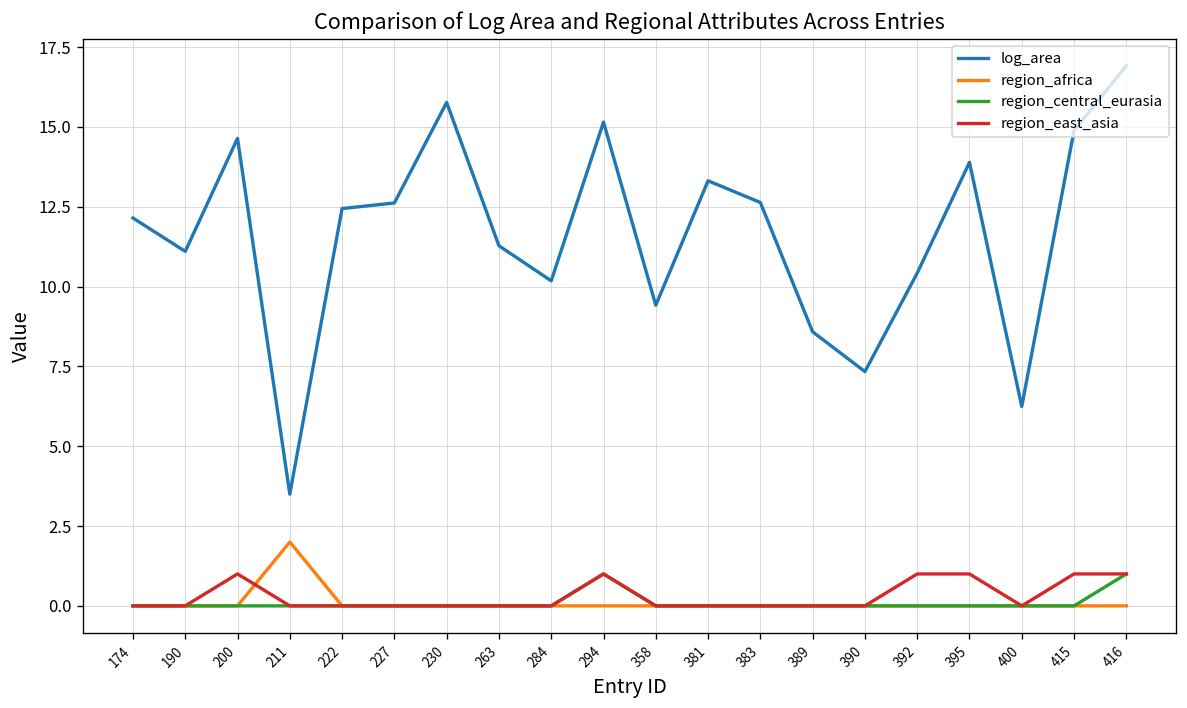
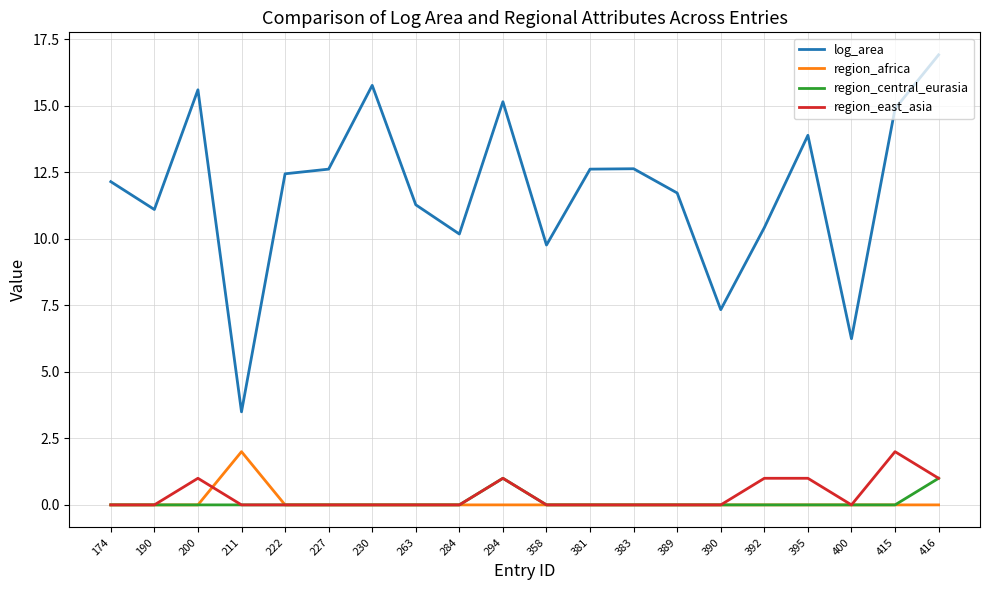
log_area, 200: 14.6 -> 15.6
log_area, 358: 9.4 -> 9.8
log_area, 381: 13.3 -> 12.6
log_area, 389: 8.6 -> 11.7
region_east_asia, 415: 1 -> 2
